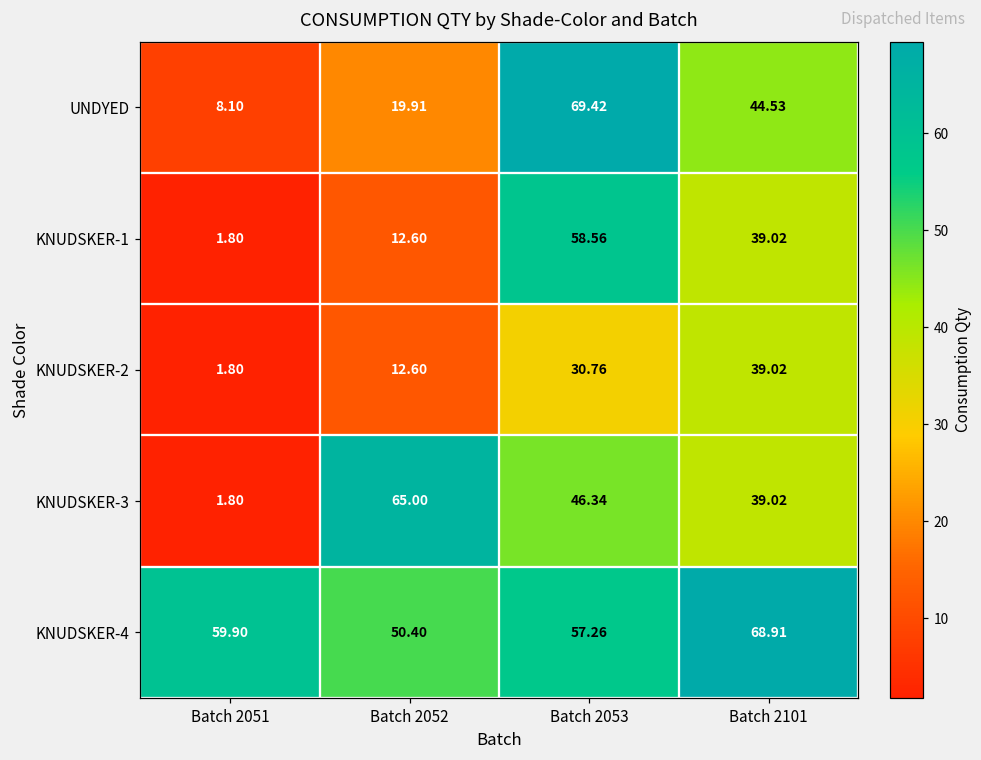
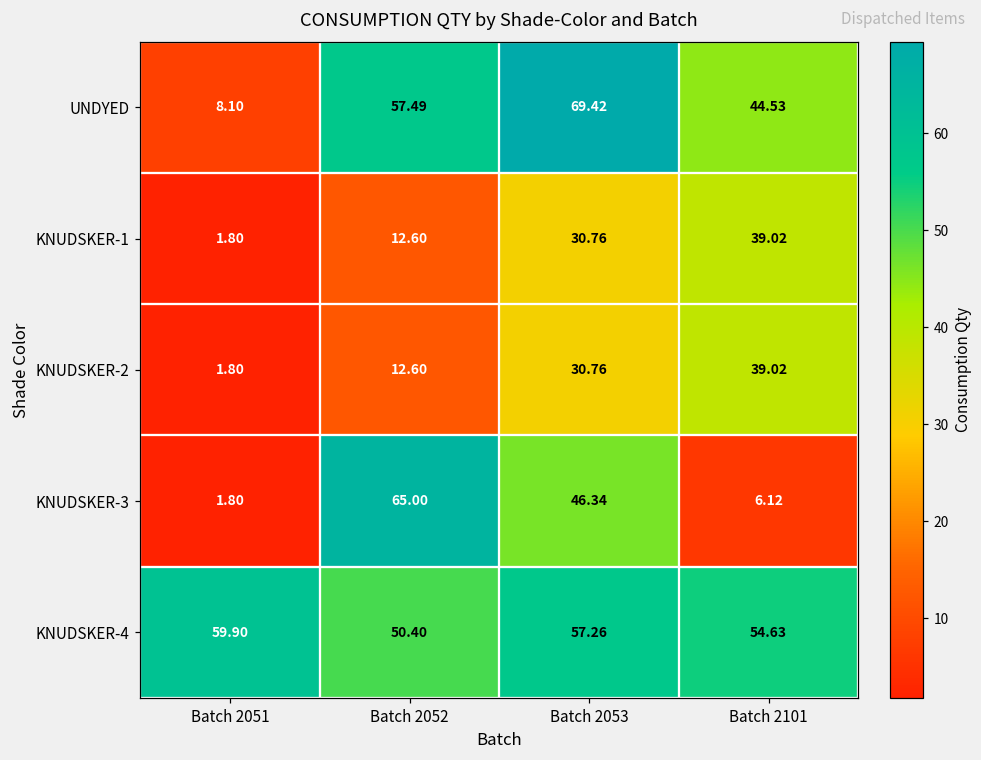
UNDYED, Batch 2052: 19.91 -> 57.49
KNUDSKER-1, Batch 2053: 58.56 -> 30.76
KNUDSKER-3, Batch 2101: 39.02 -> 6.12
KNUDSKER-4, Batch 2101: 68.91 -> 54.63
